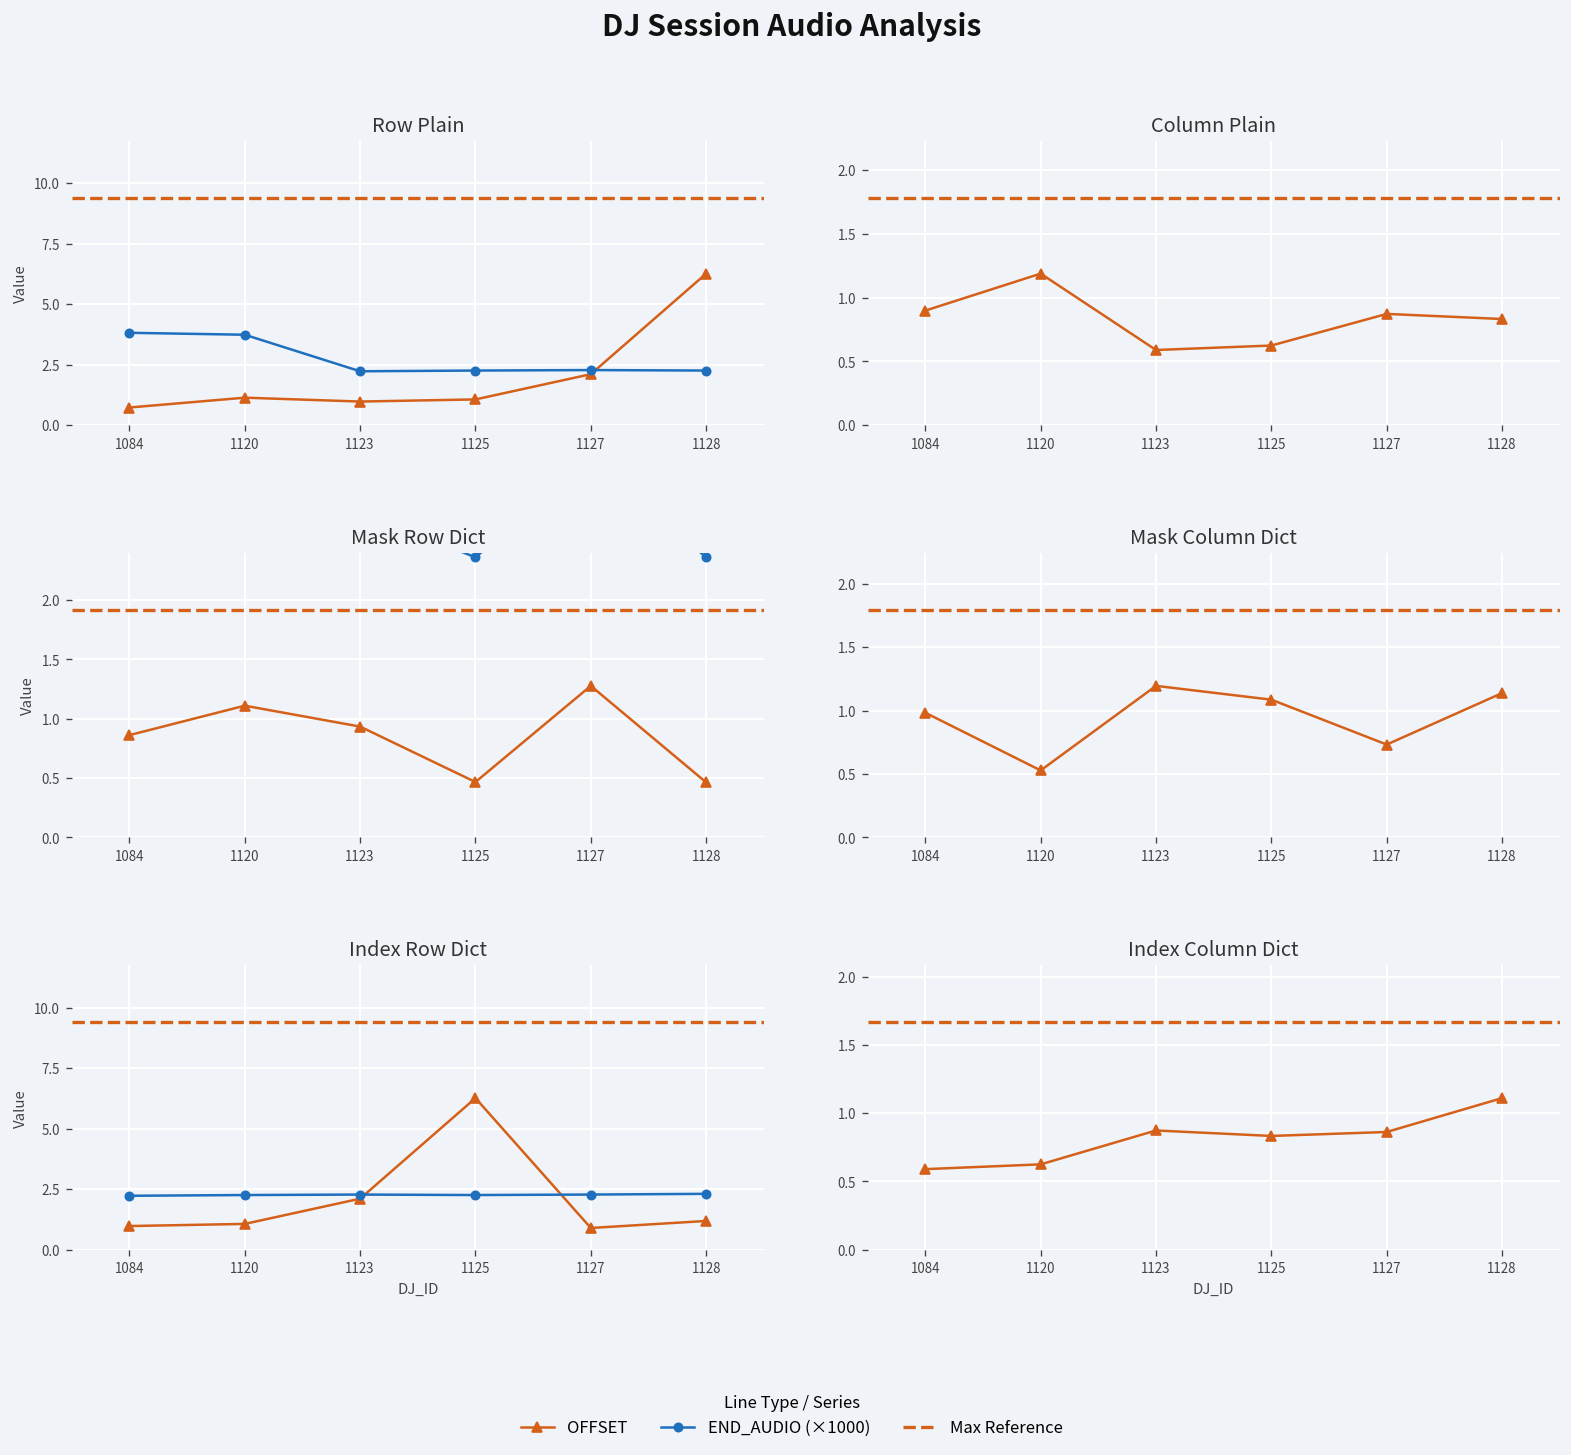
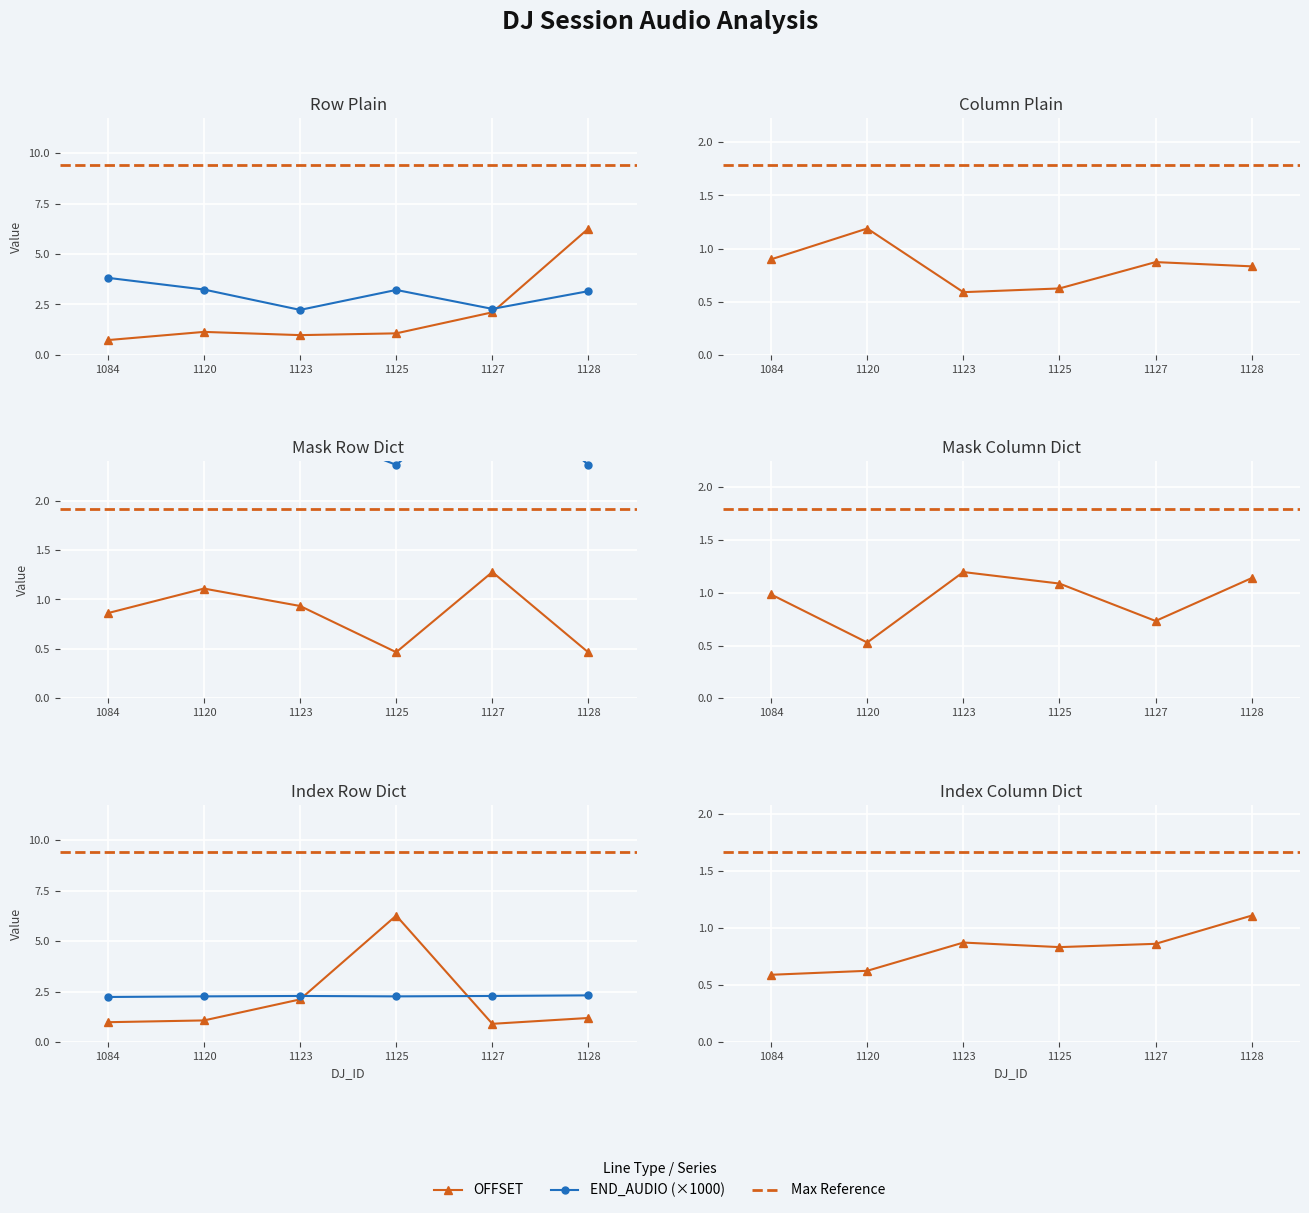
Row Plain, END_AUDIO (×1000), 1120: 3.7 -> 3.2
Row Plain, END_AUDIO (×1000), 1125: 2.3 -> 3.2
Row Plain, END_AUDIO (×1000), 1128: 2.3 -> 3.2
